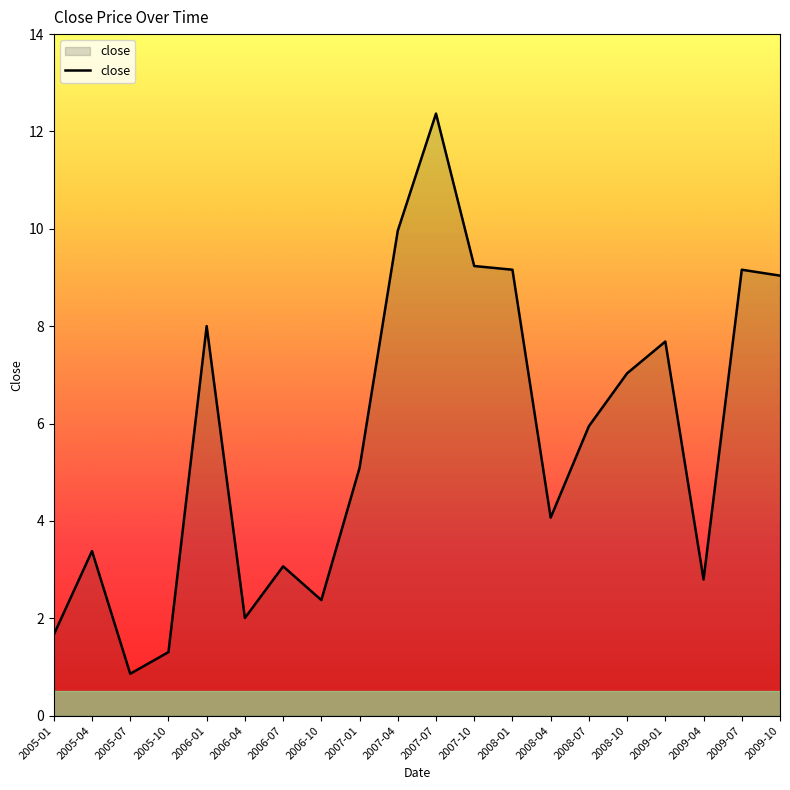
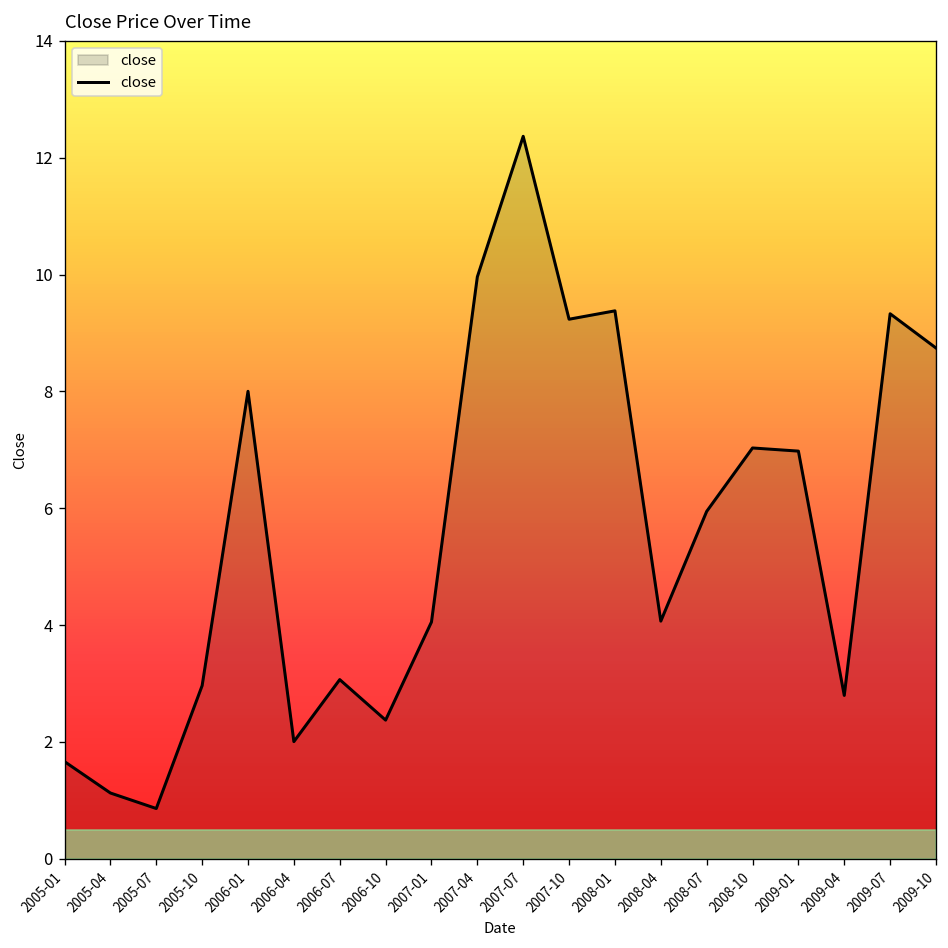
2005-04: 3.4 -> 1.1
2005-10: 1.3 -> 3.0
2007-01: 5.1 -> 4.1
2008-01: 9.2 -> 9.4
2009-01: 7.7 -> 7.0
2009-07: 9.2 -> 9.3
2009-10: 9.0 -> 8.7
